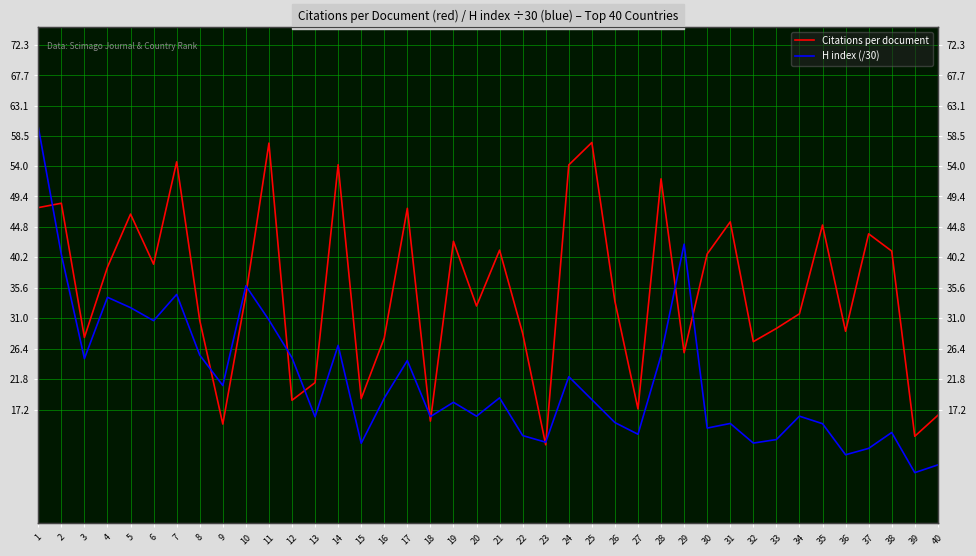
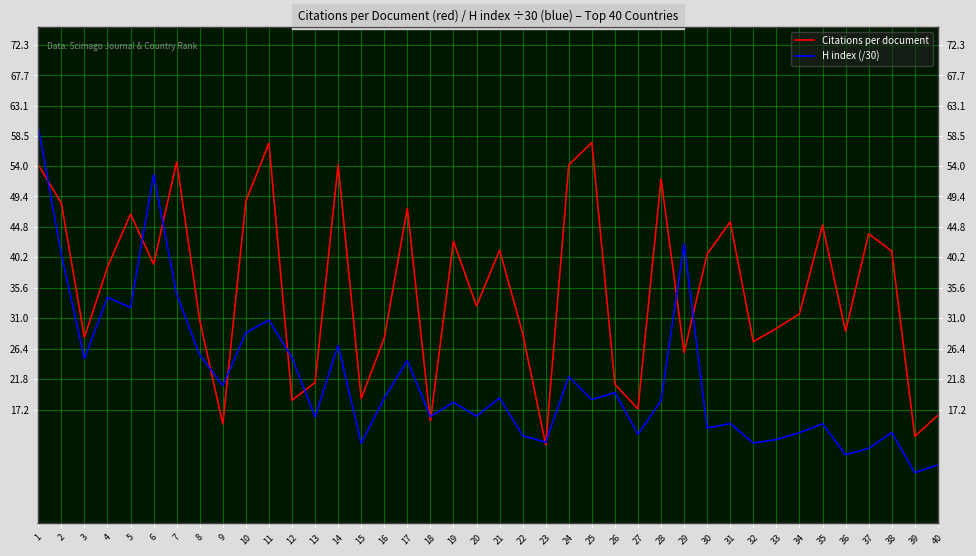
Citations per document, 1: 48 -> 54
H index (/30), 6: 31 -> 53
Citations per document, 10: 35 -> 49
H index (/30), 10: 36 -> 29
Citations per document, 26: 34 -> 21
H index (/30), 26: 15 -> 20
H index (/30), 28: 25 -> 19
H index (/30), 34: 16 -> 14
